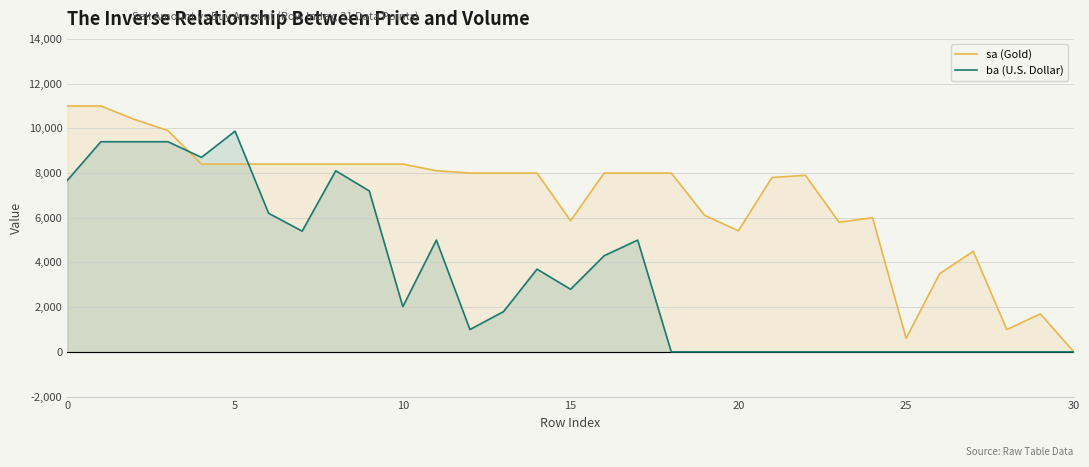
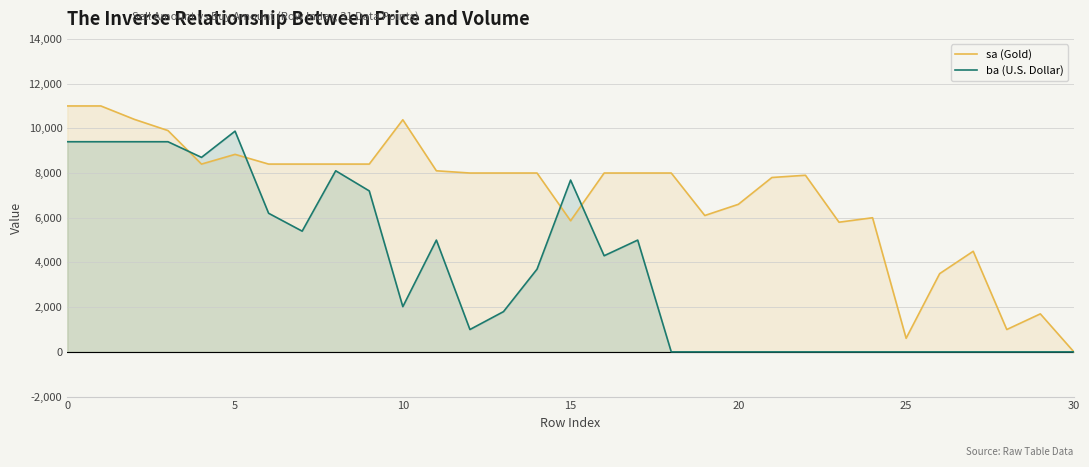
ba (U.S. Dollar), 0: 7,700 -> 9,400
sa (Gold), 5: 8,400 -> 8,800
sa (Gold), 10: 8,400 -> 10,400
ba (U.S. Dollar), 15: 2,800 -> 7,700
sa (Gold), 20: 5,400 -> 6,600
